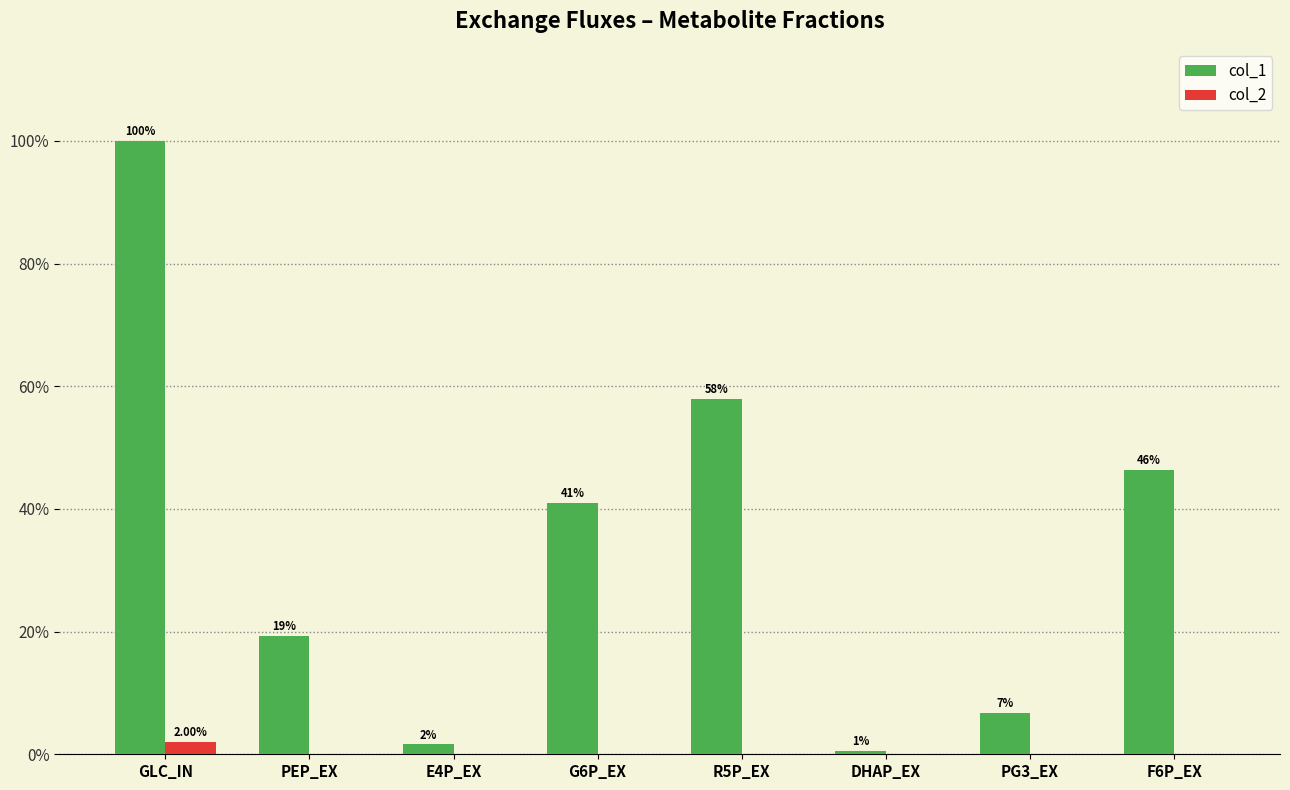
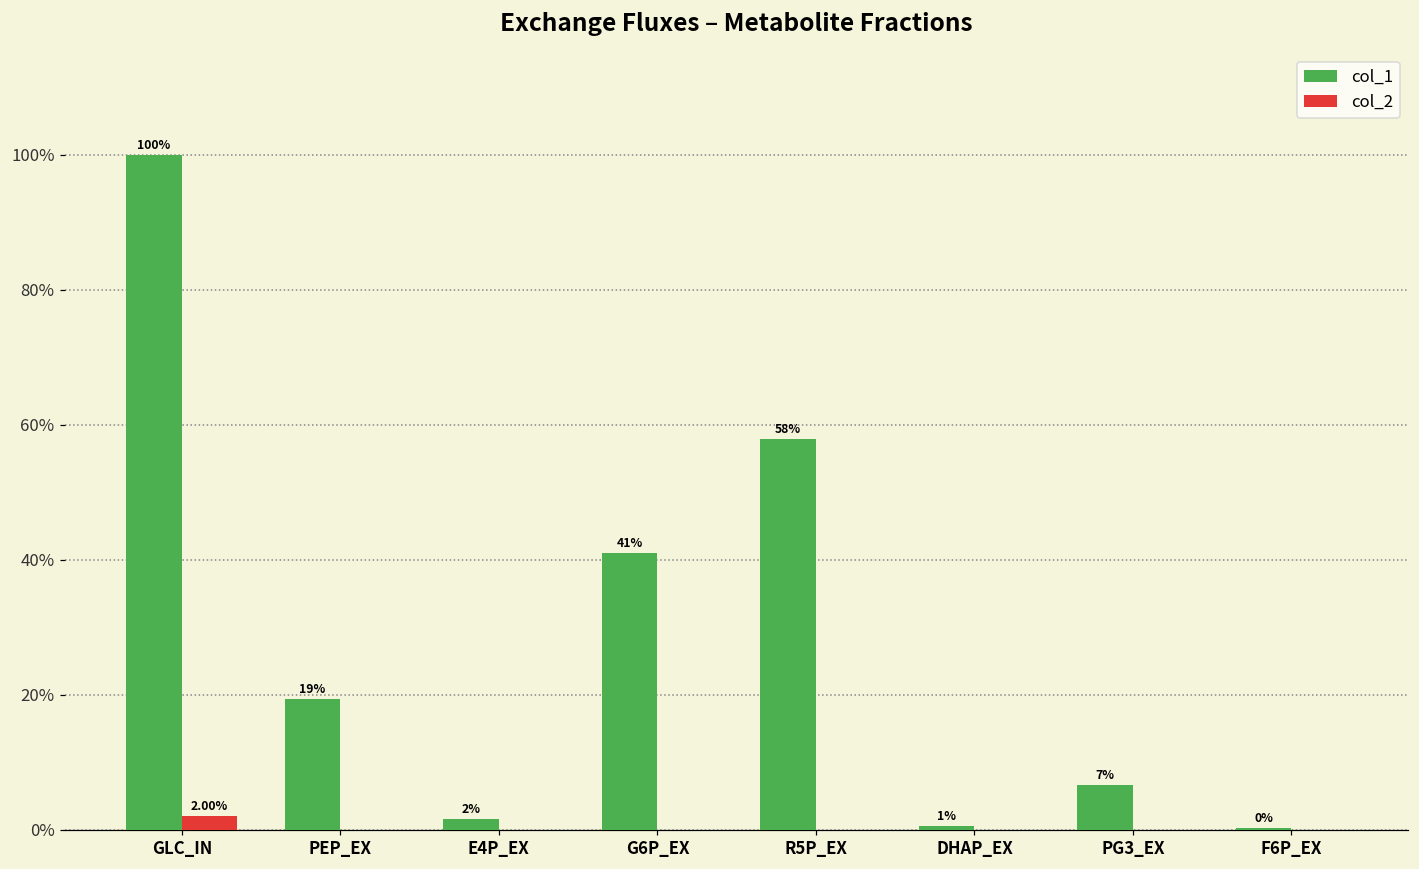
col_1, F6P_EX: 46% -> 0%
